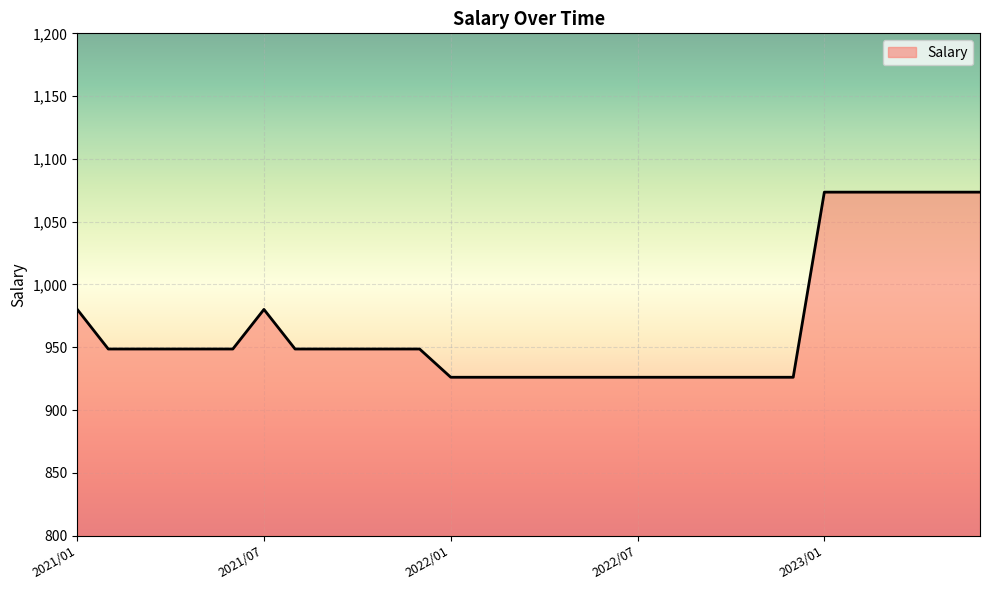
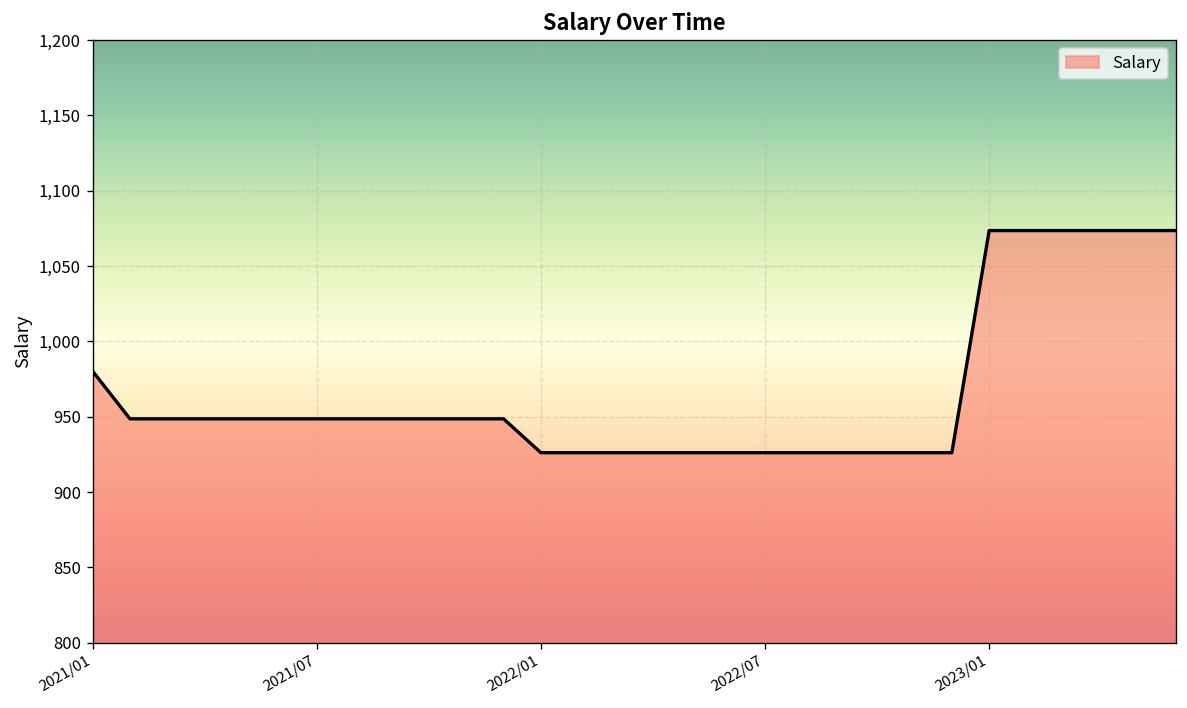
2021/07: 980 -> 949
